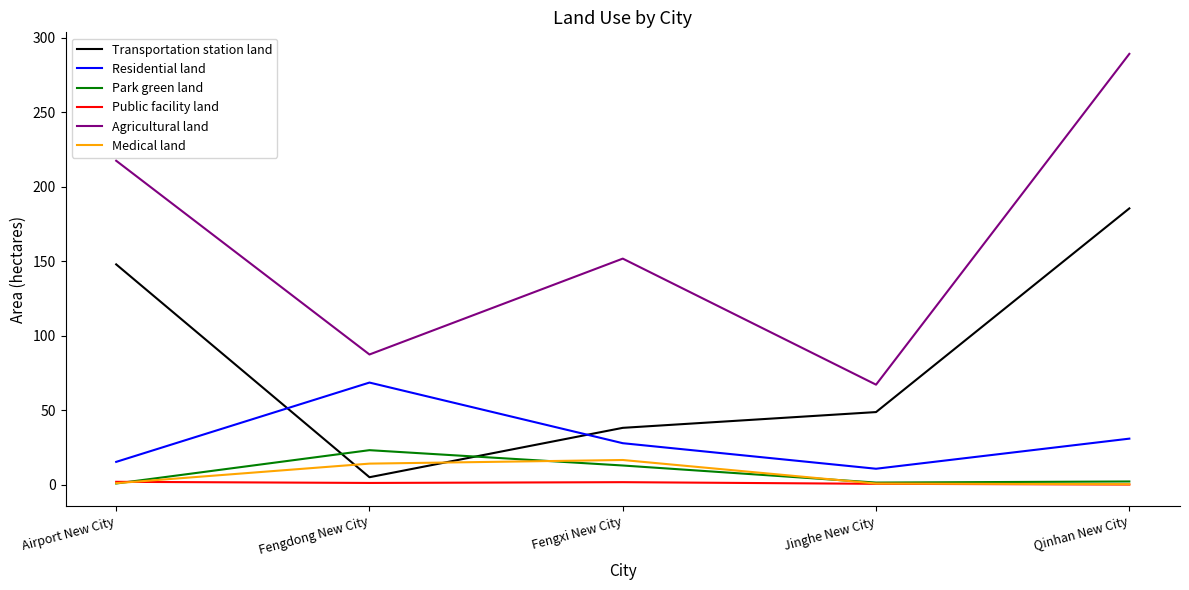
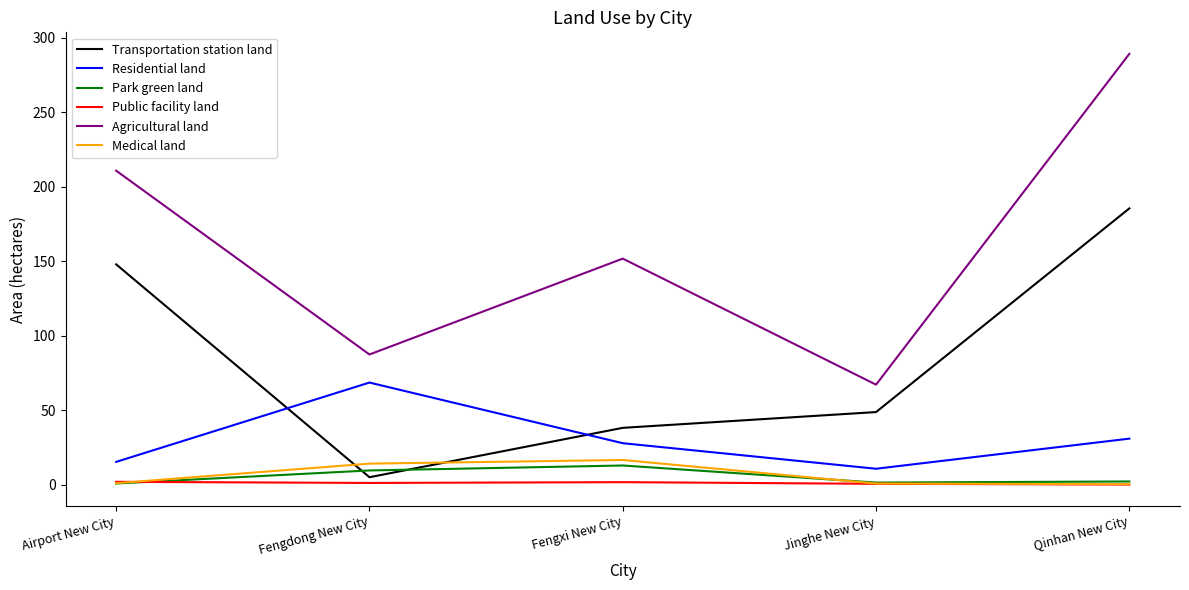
Agricultural land, Airport New City: 217 -> 211
Park green land, Fengdong New City: 23 -> 9
